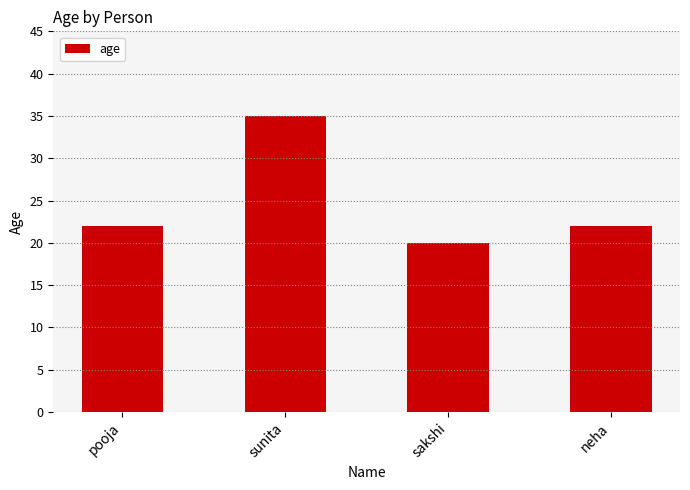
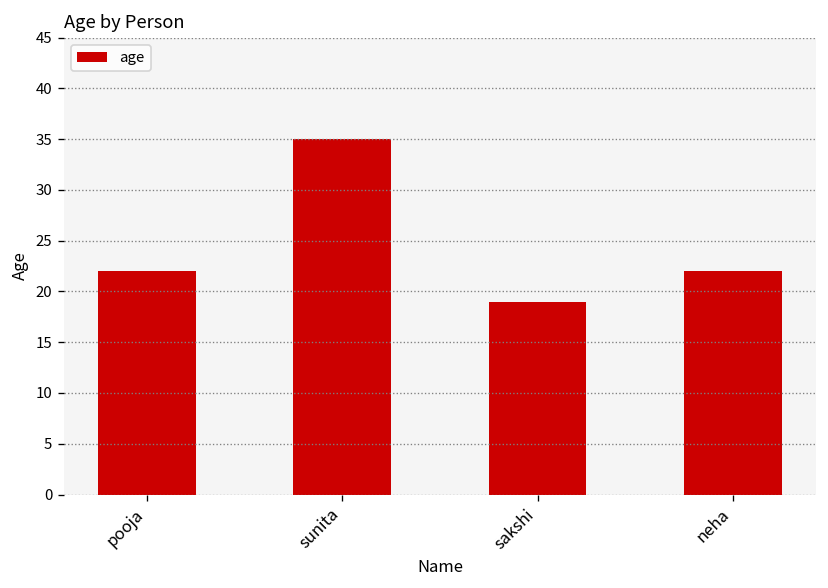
sakshi: 20 -> 19
